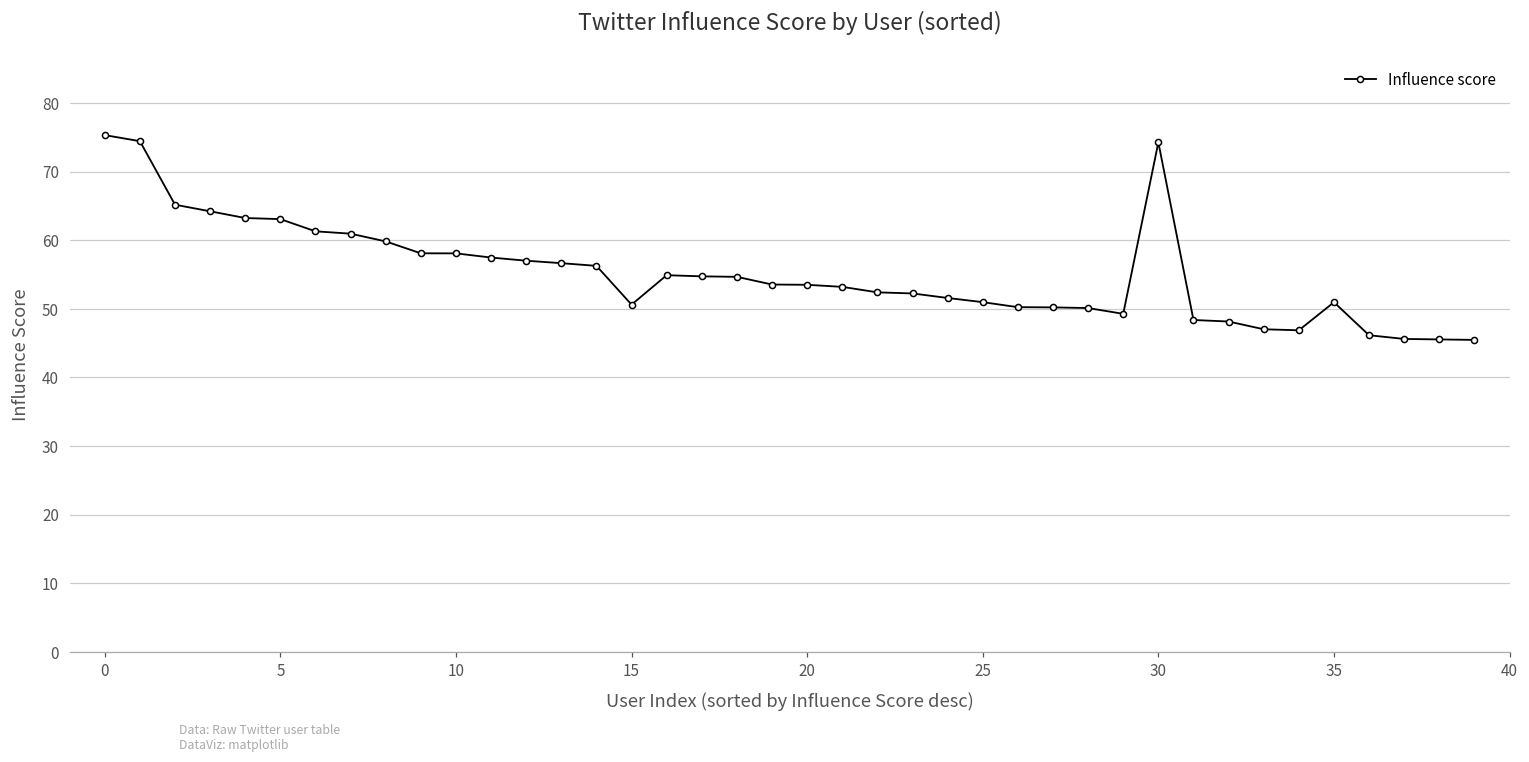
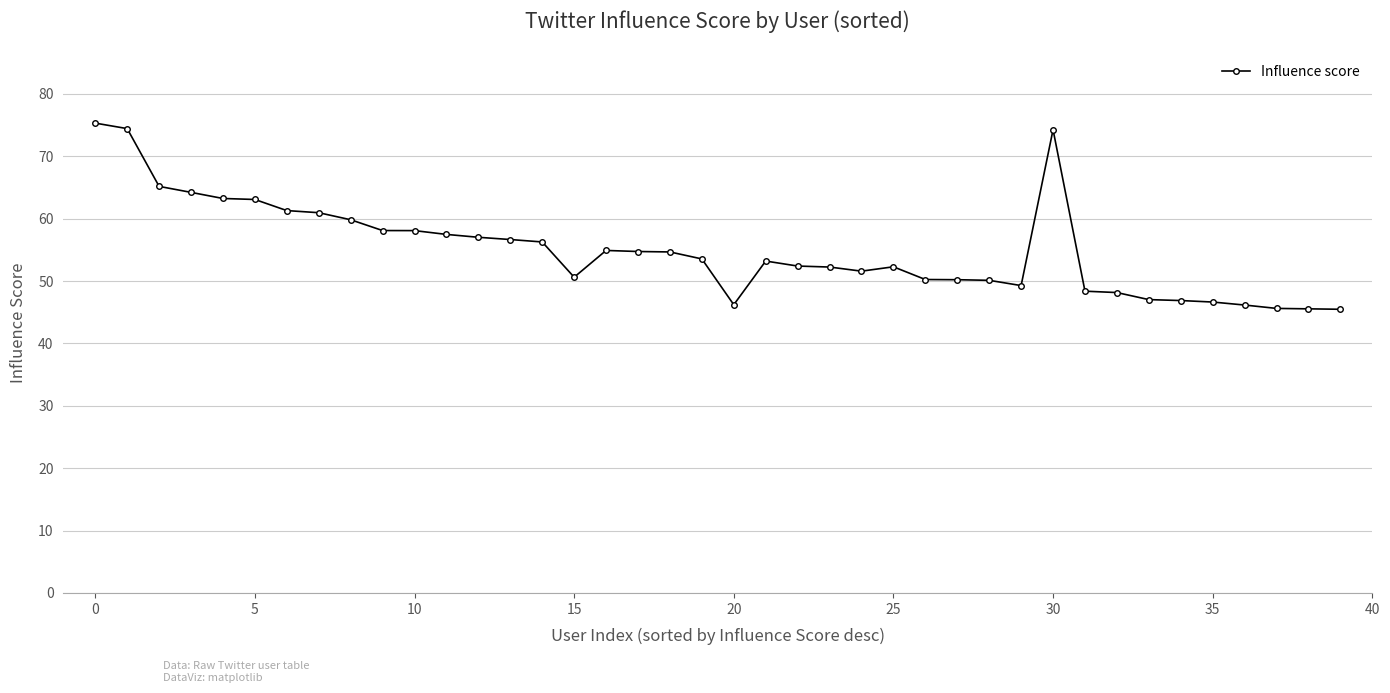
20: 54 -> 46
25: 51 -> 52
35: 51 -> 47
